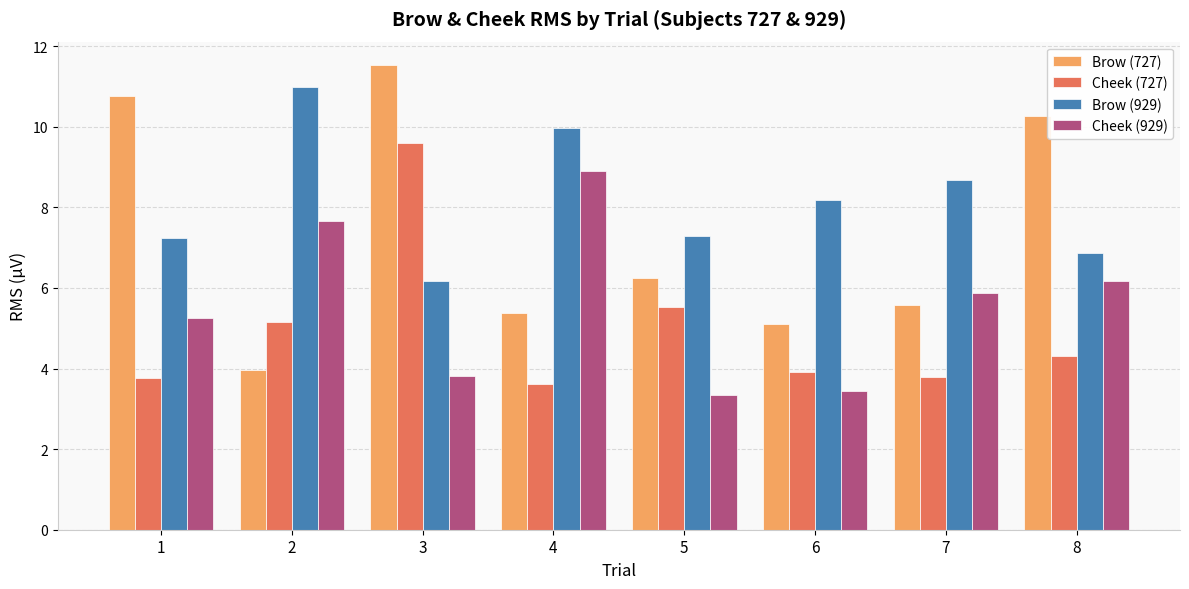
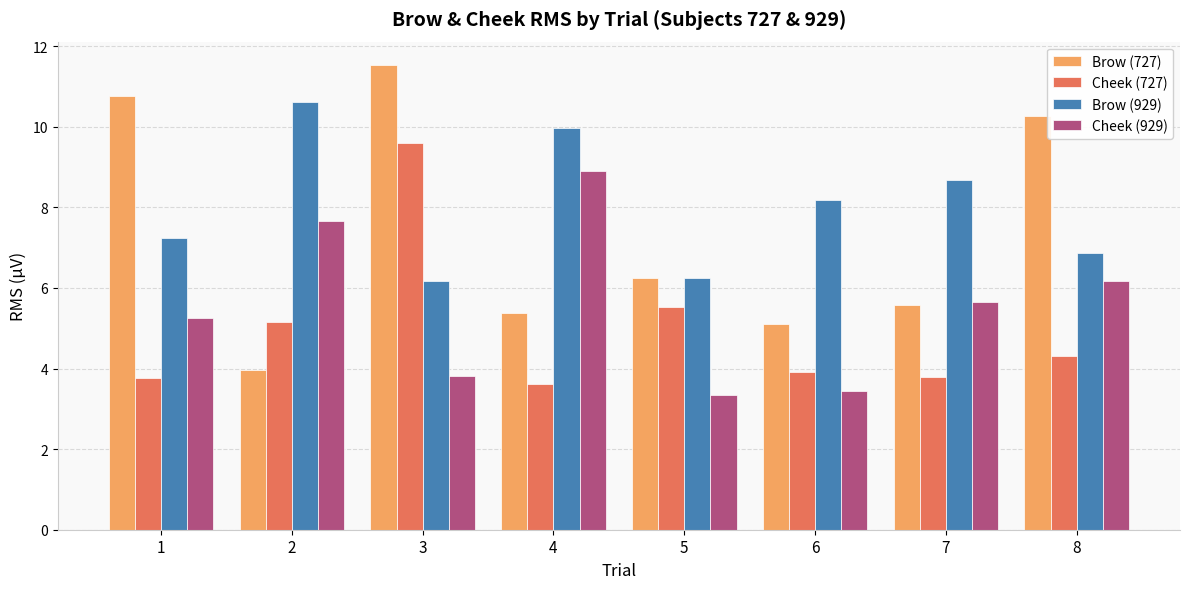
Brow (929), 2: 11.0 -> 10.6
Brow (929), 5: 7.3 -> 6.3
Cheek (929), 7: 5.9 -> 5.6
